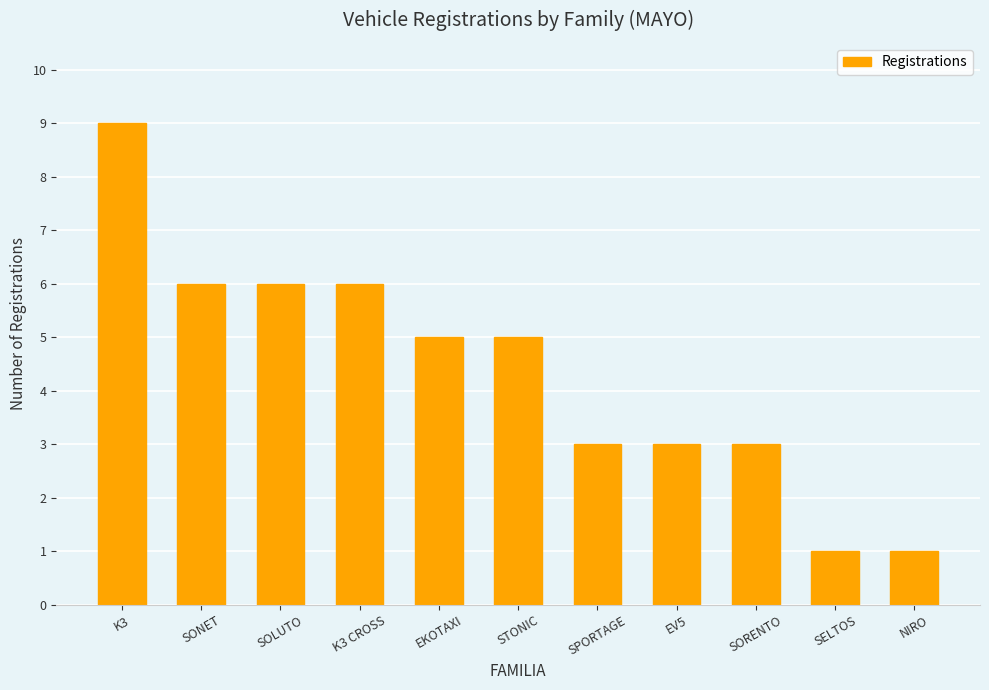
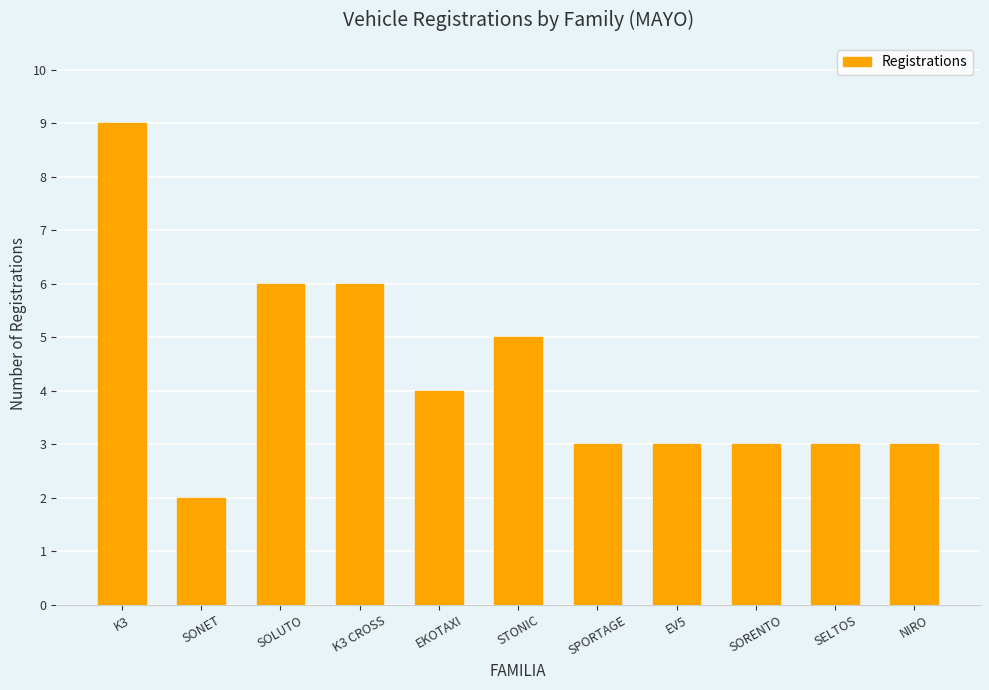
SONET: 6 -> 2
EKOTAXI: 5 -> 4
SELTOS: 1 -> 3
NIRO: 1 -> 3
